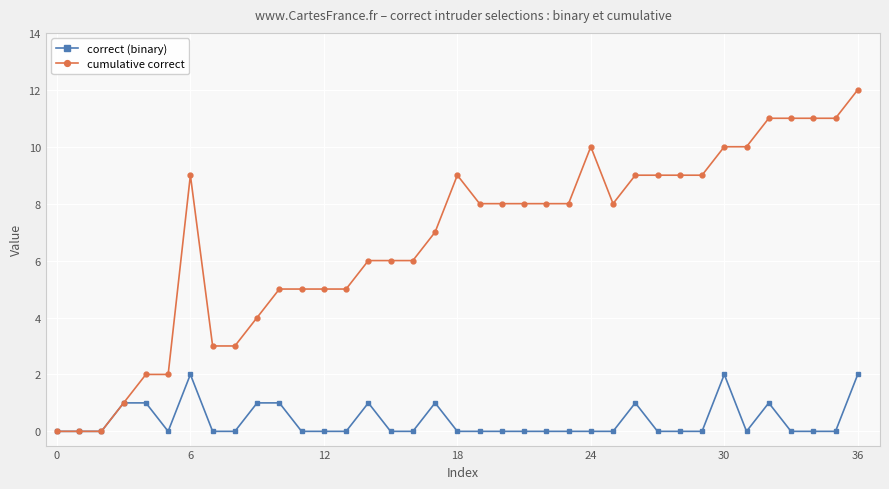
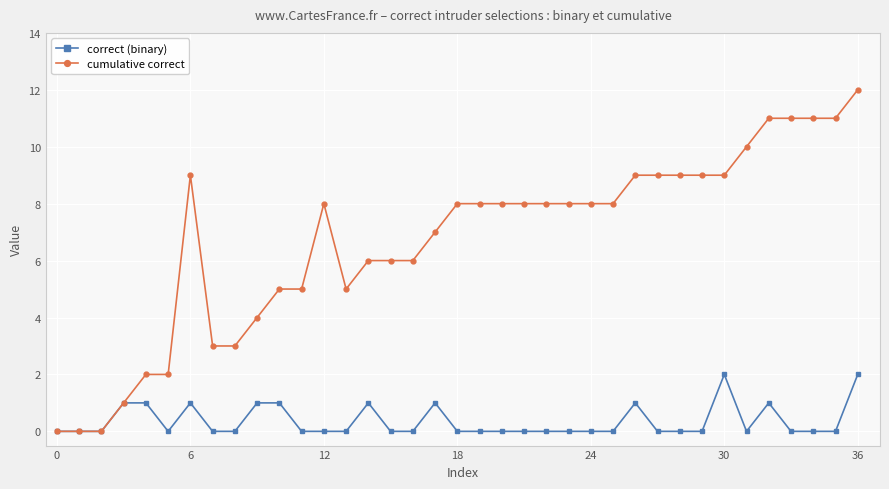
correct (binary), 6: 2 -> 1
cumulative correct, 12: 5 -> 8
cumulative correct, 18: 9 -> 8
cumulative correct, 24: 10 -> 8
cumulative correct, 30: 10 -> 9
